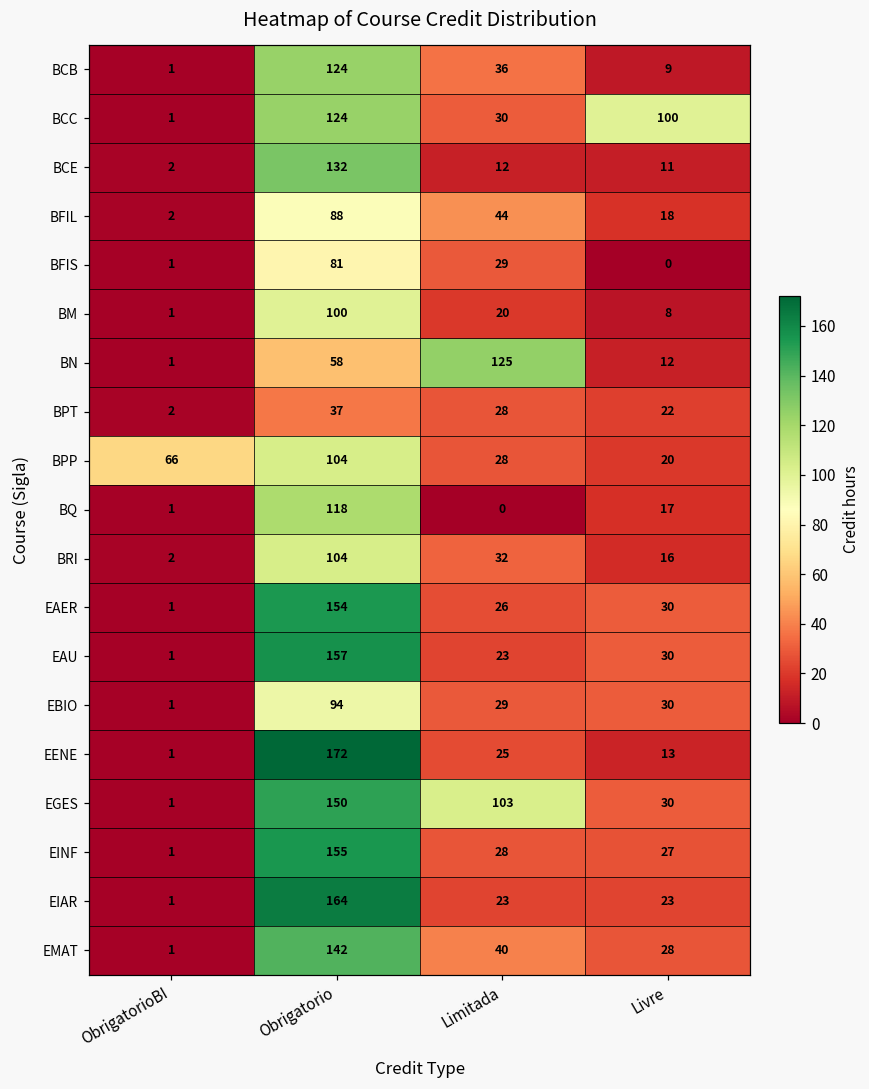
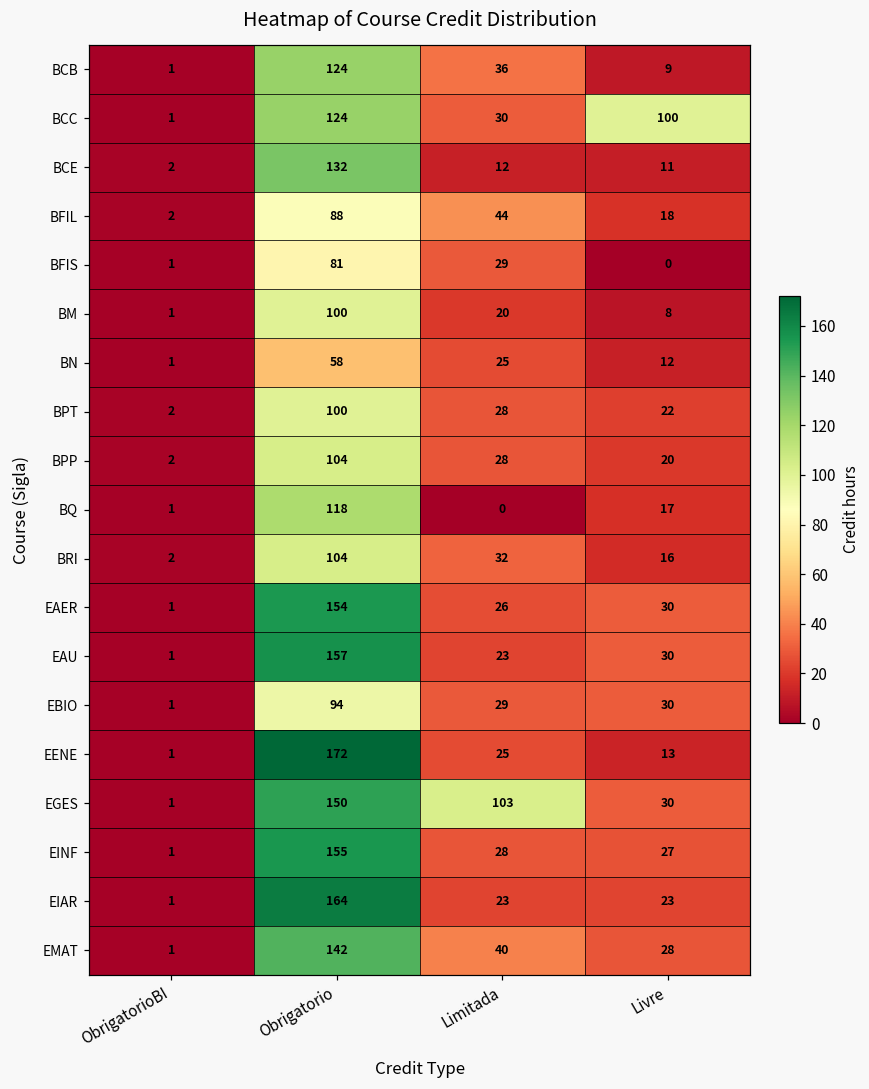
BN, Limitada: 125 -> 25
BPT, Obrigatorio: 37 -> 100
BPP, ObrigatorioBI: 66 -> 2
